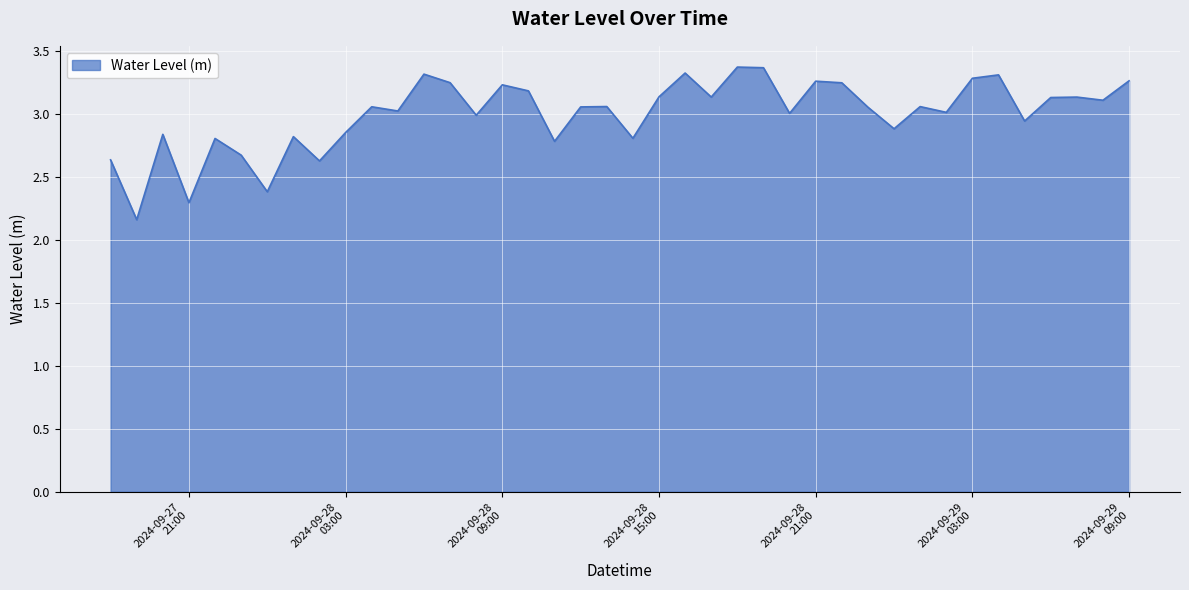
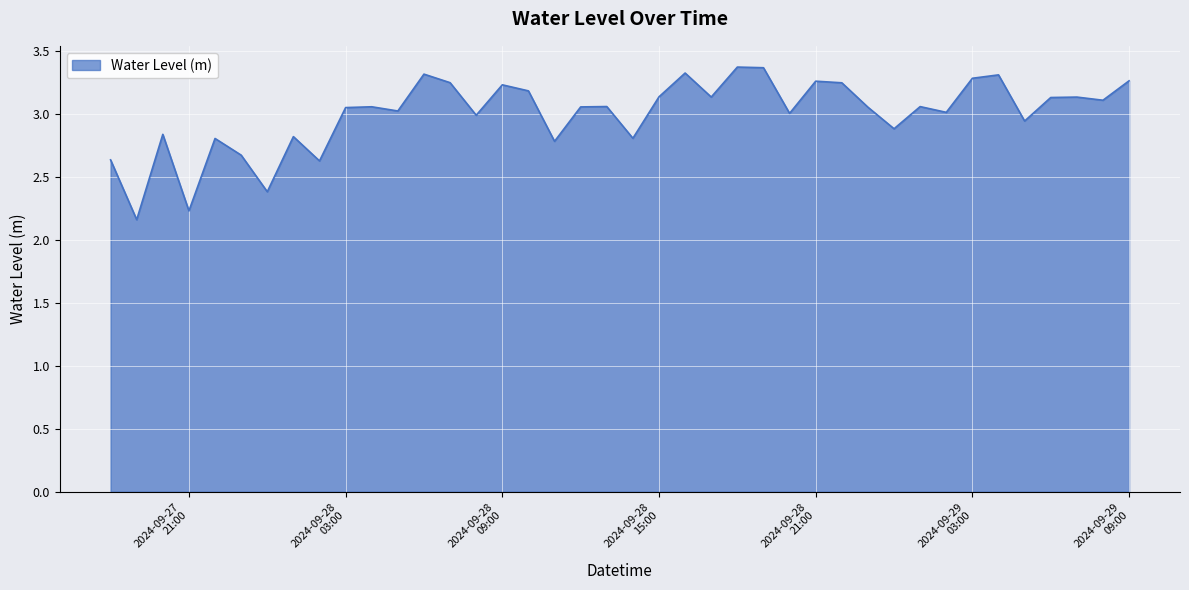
2024-09-27 21:00: 2.30 -> 2.23
2024-09-28 03:00: 2.85 -> 3.05
